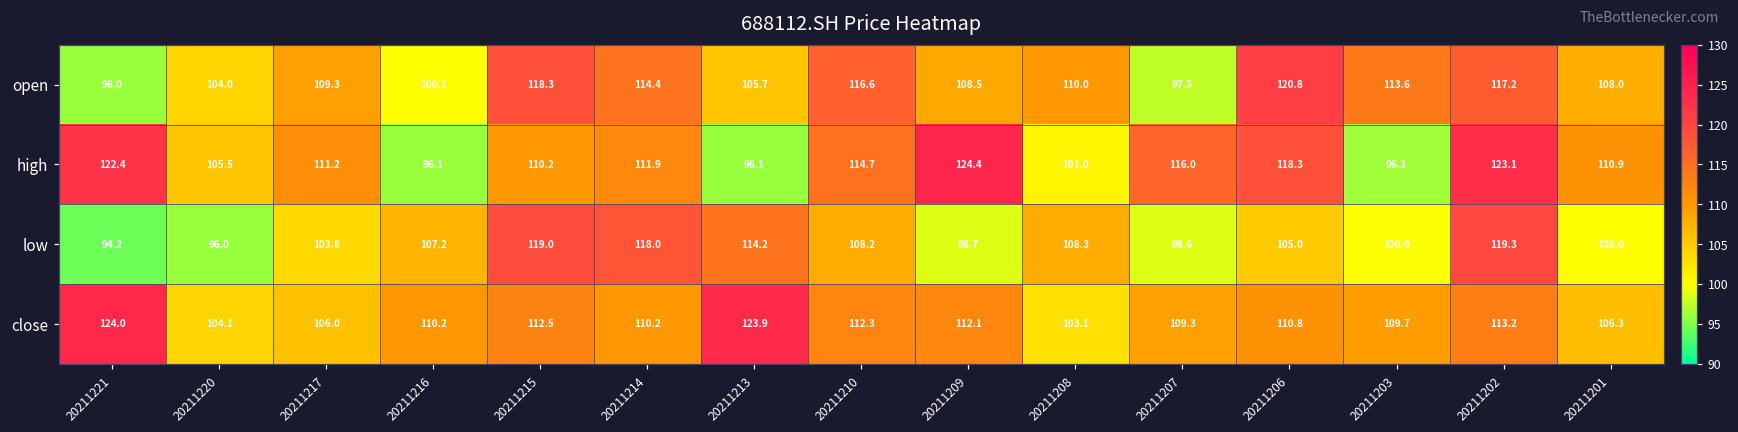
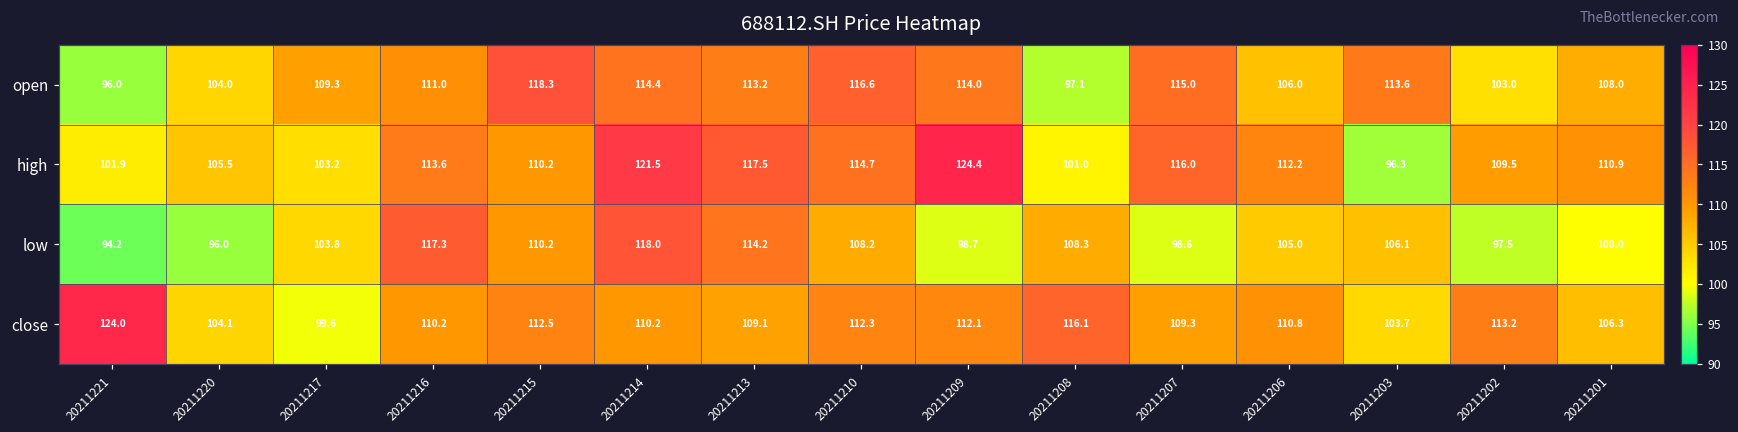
open, 20211216: 100.1 -> 111.0
open, 20211213: 105.7 -> 113.2
open, 20211209: 108.5 -> 114.0
open, 20211208: 110.0 -> 97.1
open, 20211207: 97.5 -> 115.0
open, 20211206: 120.8 -> 106.0
open, 20211202: 117.2 -> 103.0
high, 20211221: 122.4 -> 101.9
high, 20211217: 111.2 -> 103.2
high, 20211216: 96.1 -> 113.6
high, 20211214: 111.9 -> 121.5
high, 20211213: 96.1 -> 117.5
high, 20211206: 118.3 -> 112.2
high, 20211202: 123.1 -> 109.5
low, 20211216: 107.2 -> 117.3
low, 20211215: 119.0 -> 110.2
low, 20211203: 100.0 -> 106.1
low, 20211202: 119.3 -> 97.5
close, 20211217: 106.0 -> 99.6
close, 20211213: 123.9 -> 109.1
close, 20211208: 103.1 -> 116.1
close, 20211203: 109.7 -> 103.7
